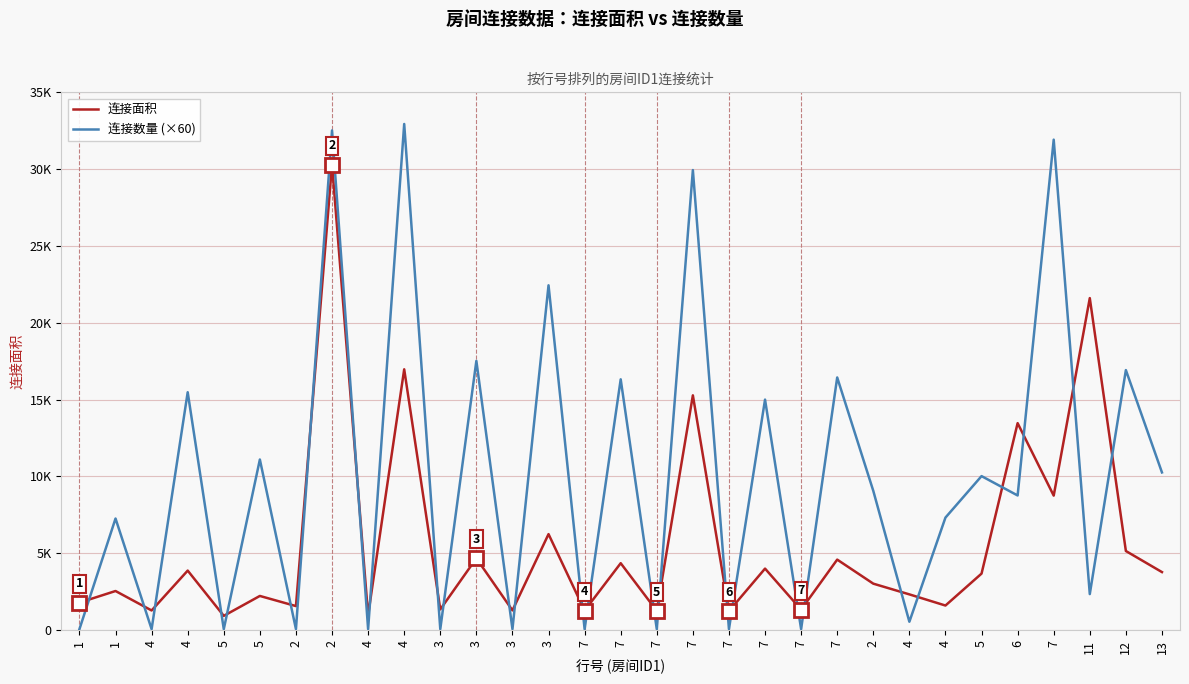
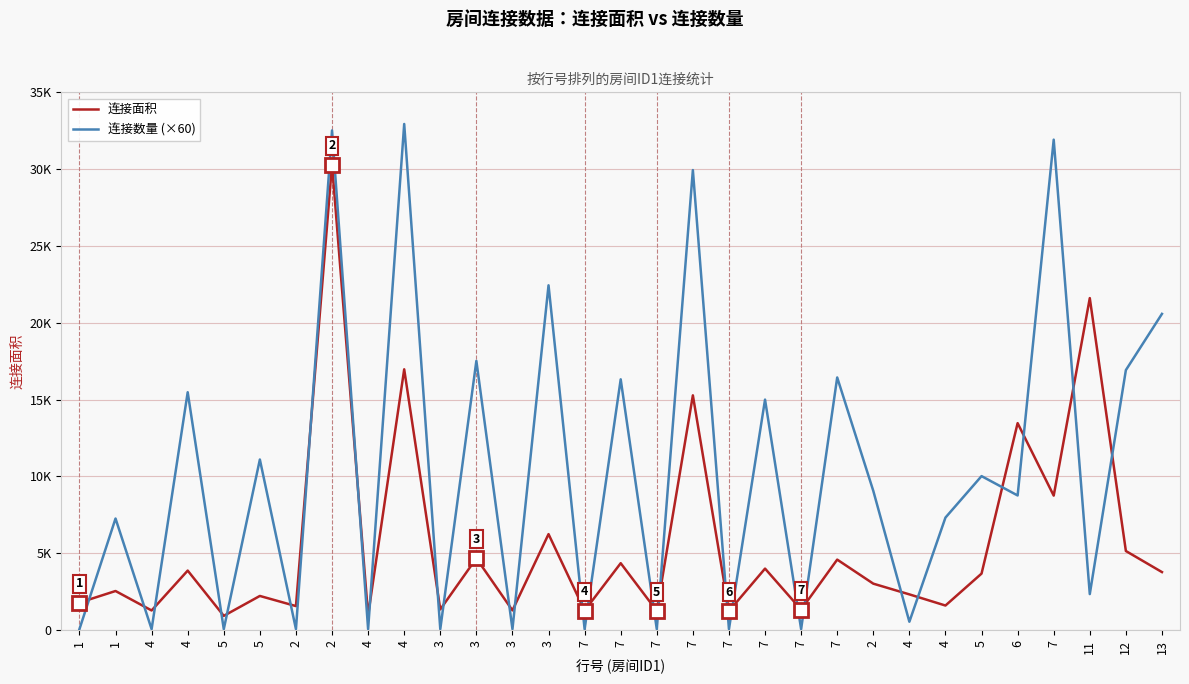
连接数量 (×60), 13: 10300 -> 20600
